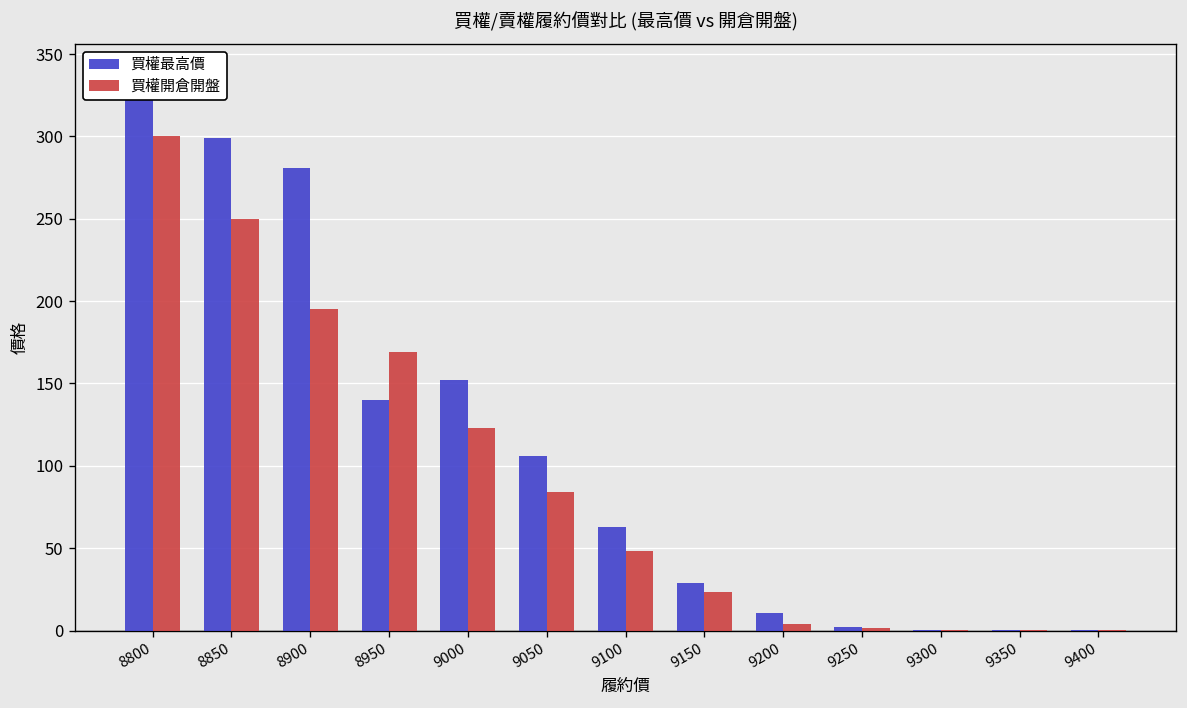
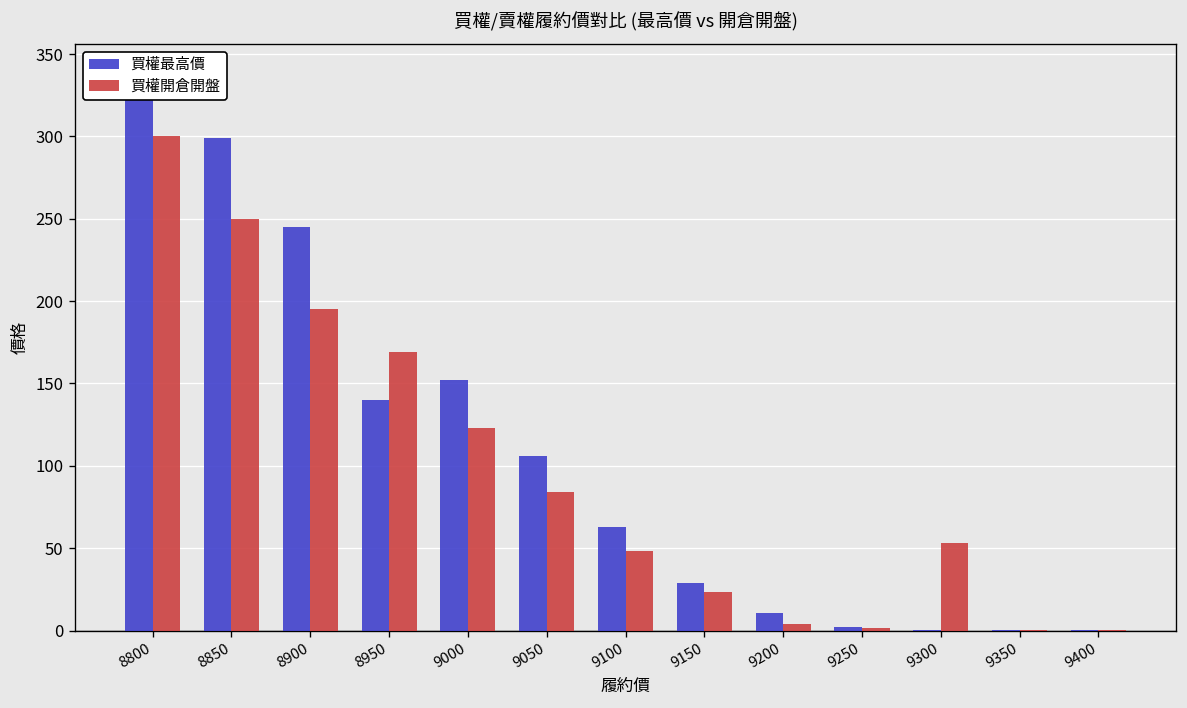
買權最高價, 8900: 281 -> 245
買權開倉開盤, 9300: 0 -> 53
